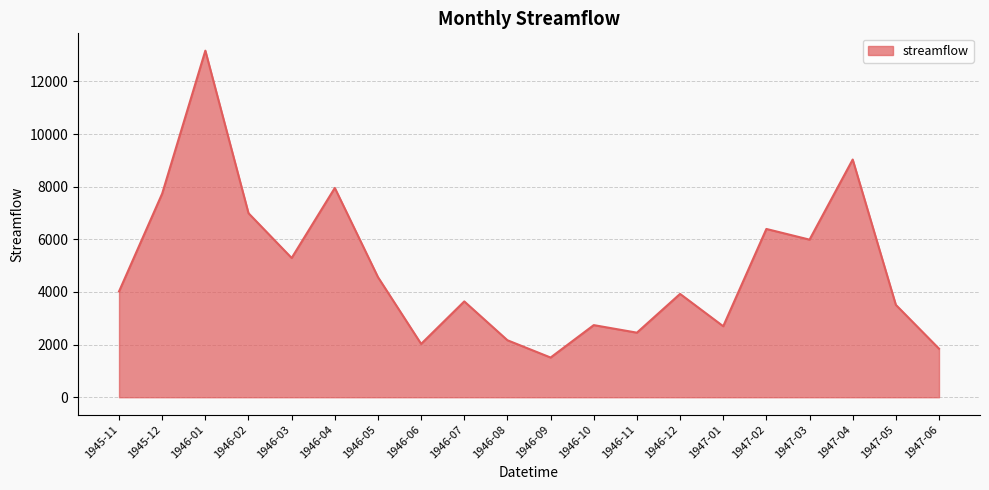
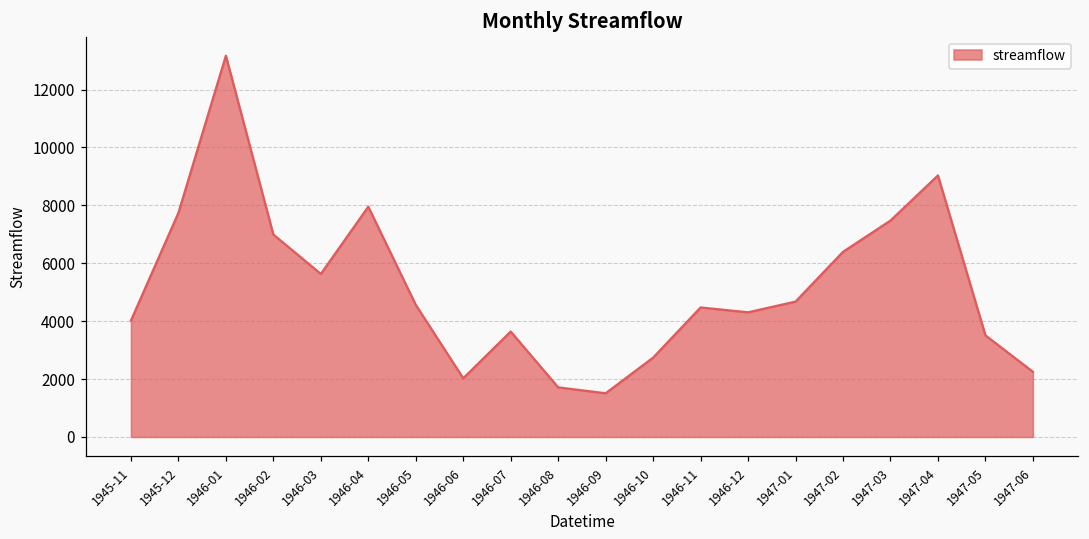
1946-03: 5300 -> 5600
1946-08: 2200 -> 1700
1946-11: 2500 -> 4500
1946-12: 3900 -> 4300
1947-01: 2700 -> 4700
1947-03: 6000 -> 7500
1947-06: 1800 -> 2300
